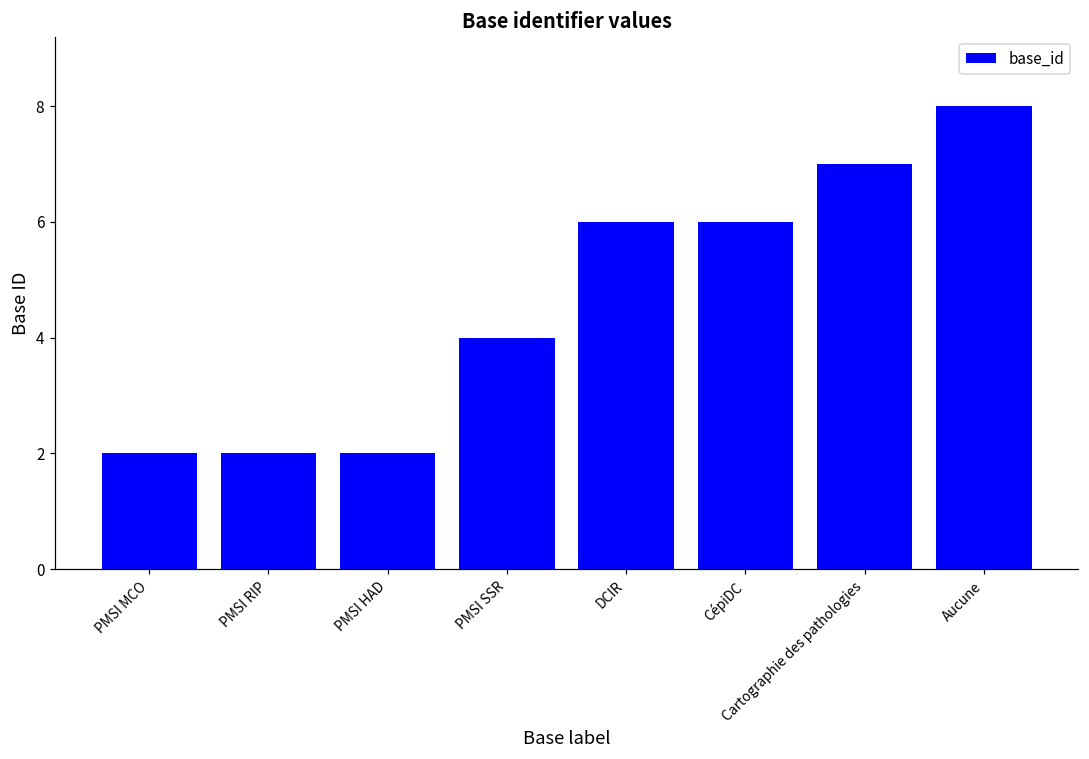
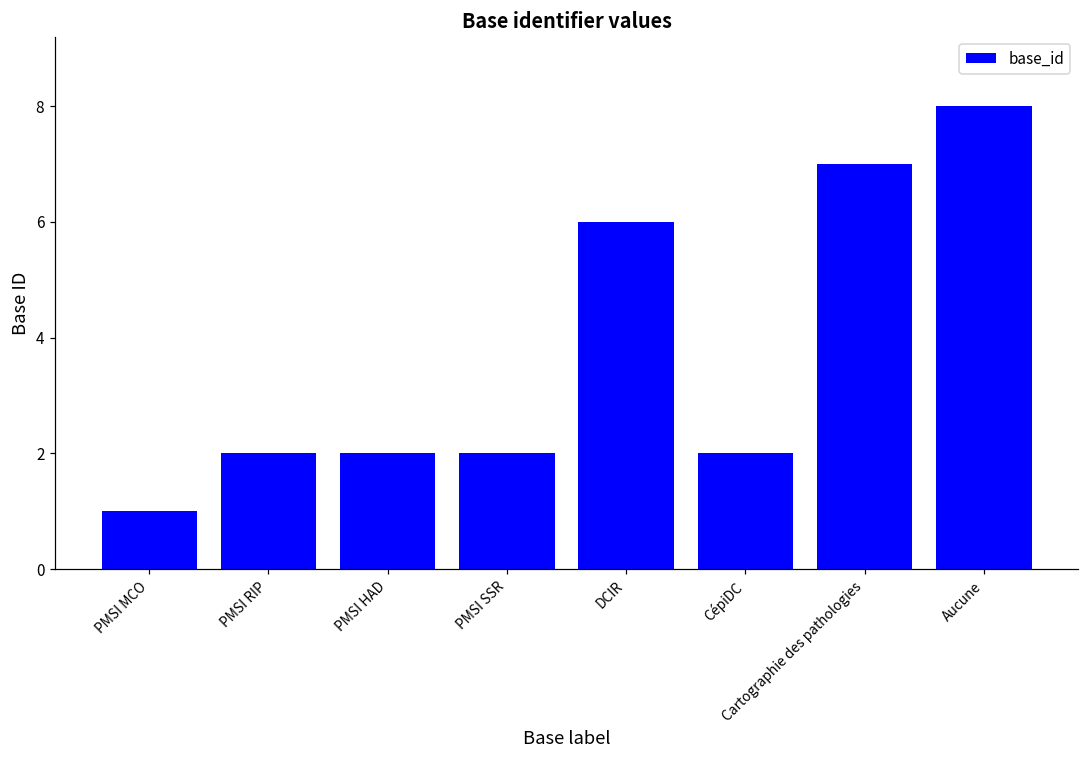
PMSI MCO: 2 -> 1
PMSI SSR: 4 -> 2
CépiDC: 6 -> 2
